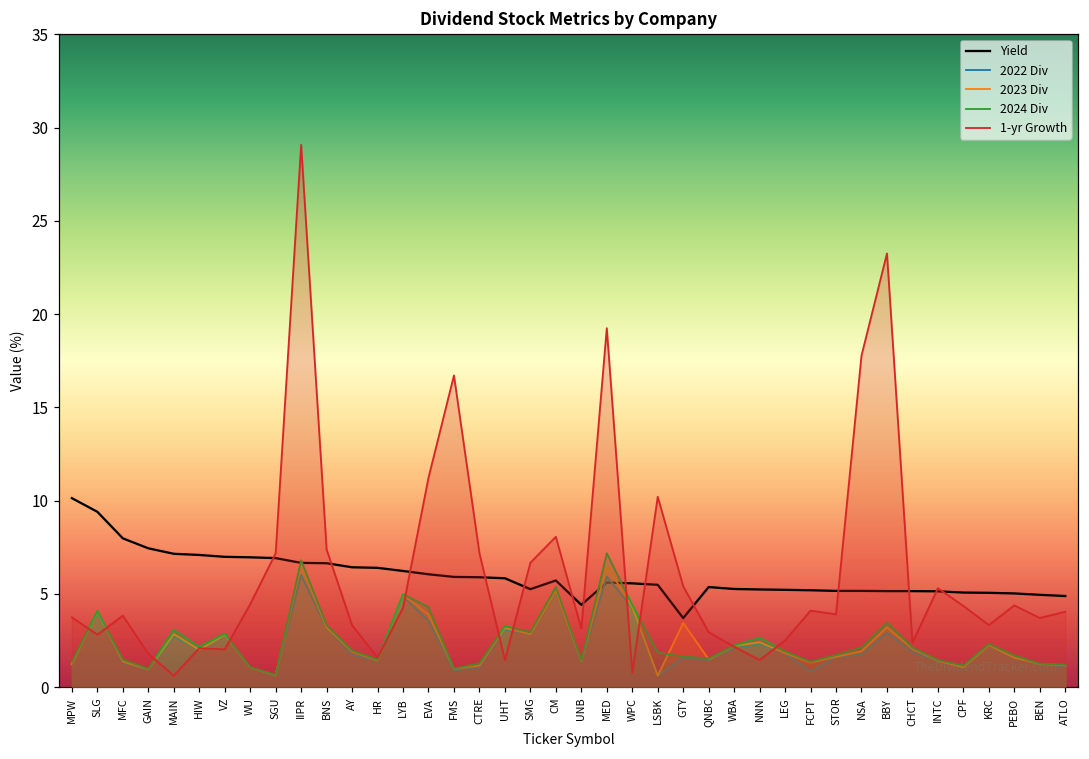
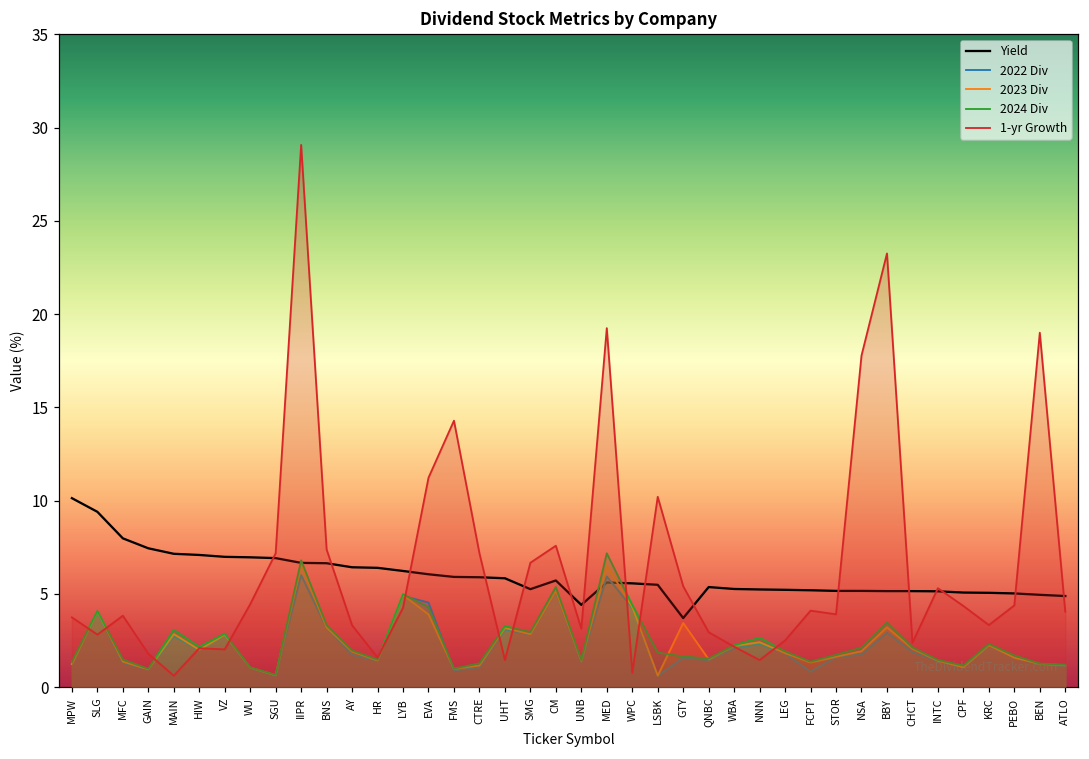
2022 Div, EVA: 3.5 -> 4.5
1-yr Growth, FMS: 16.7 -> 14.3
1-yr Growth, CM: 8.1 -> 7.6
1-yr Growth, BEN: 3.7 -> 19.0
